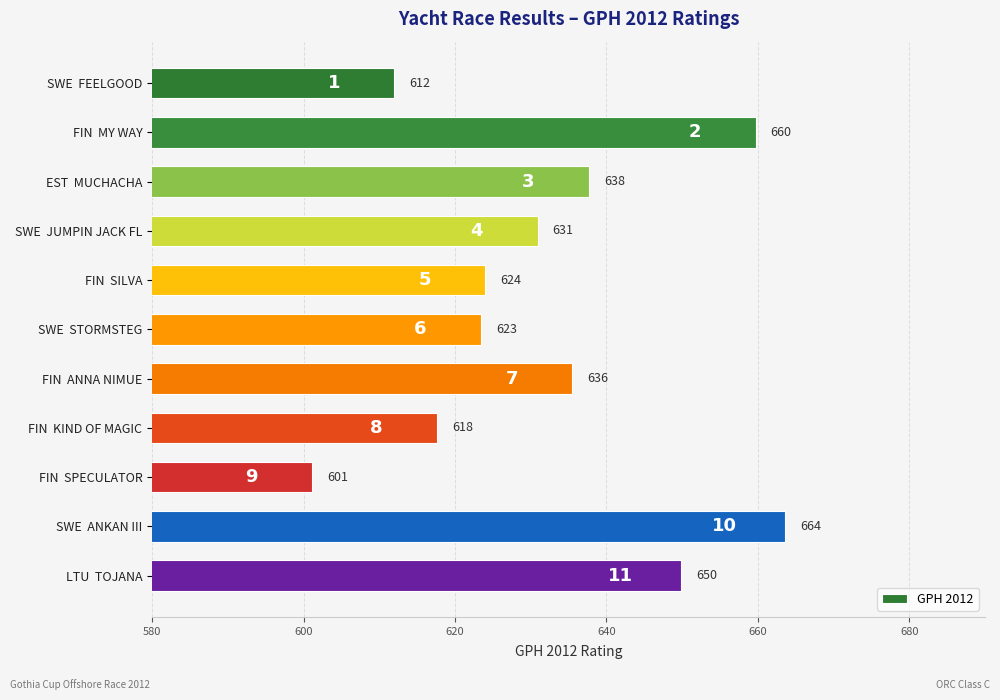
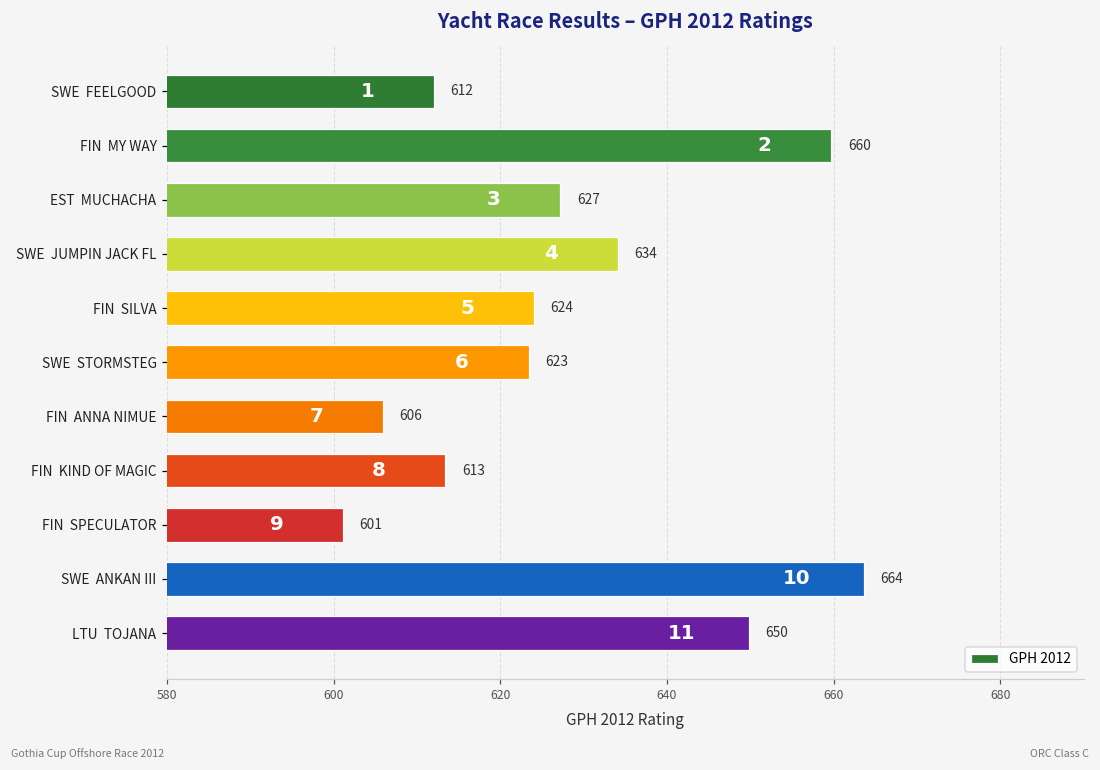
EST MUCHACHA: 638 -> 627
SWE JUMPIN JACK FL: 631 -> 634
FIN ANNA NIMUE: 636 -> 606
FIN KIND OF MAGIC: 618 -> 613
